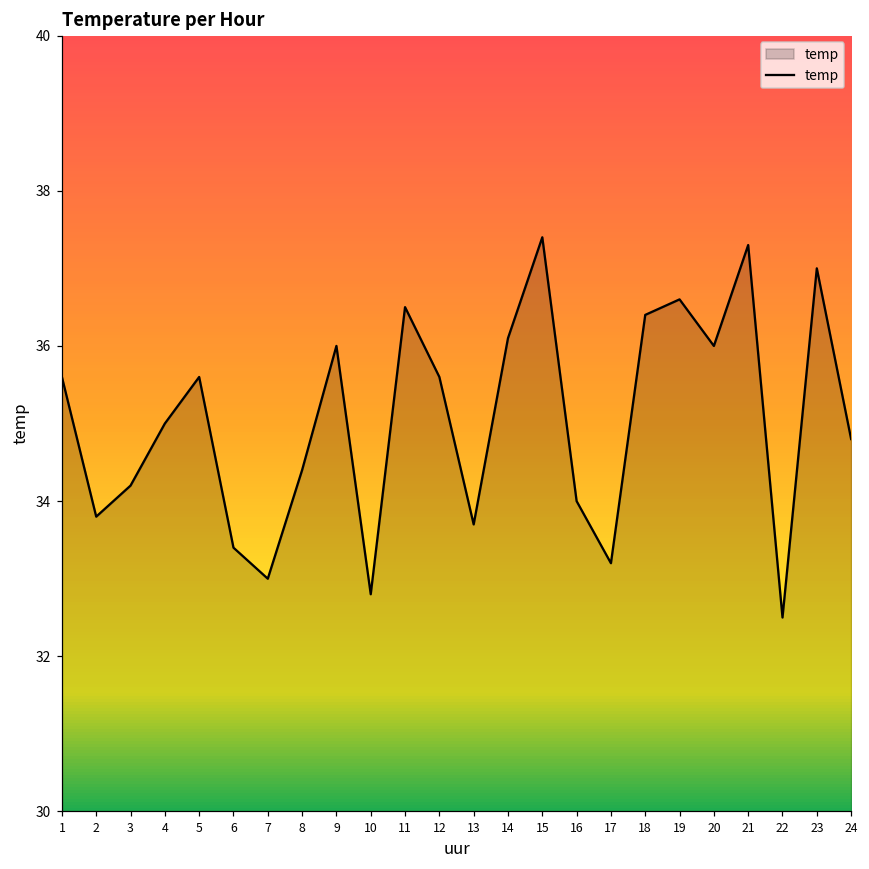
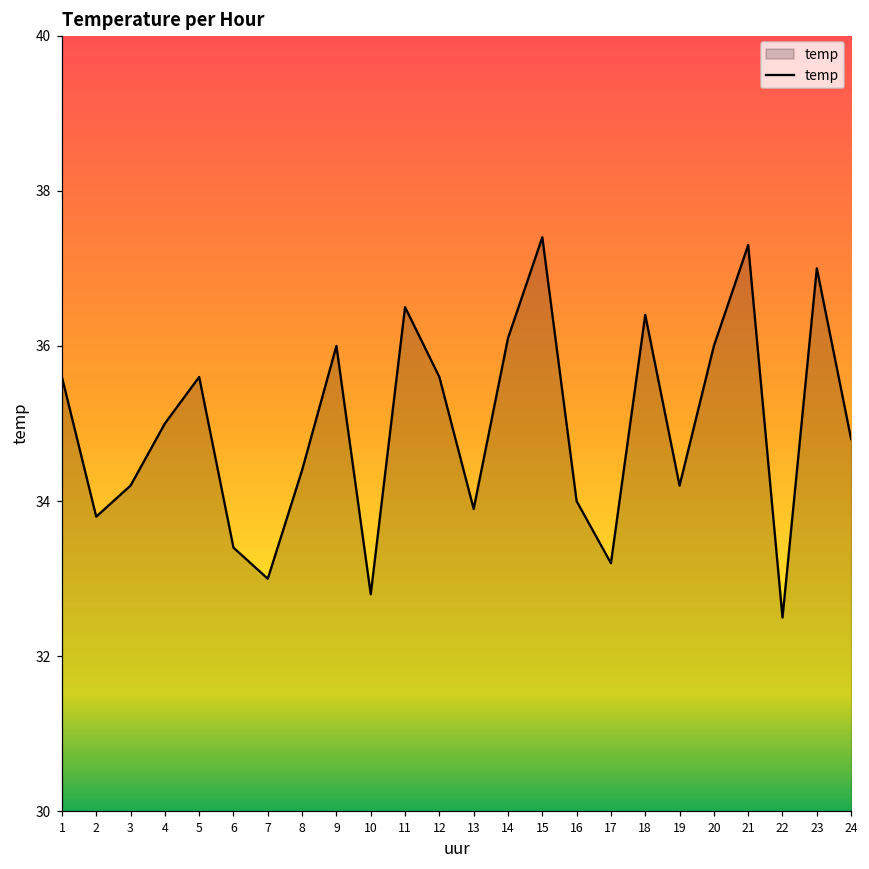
13: 33.7 -> 33.9
19: 36.6 -> 34.2
